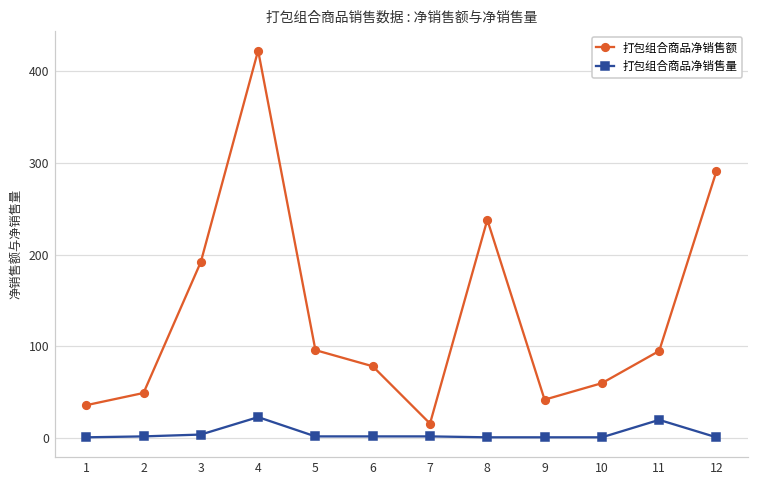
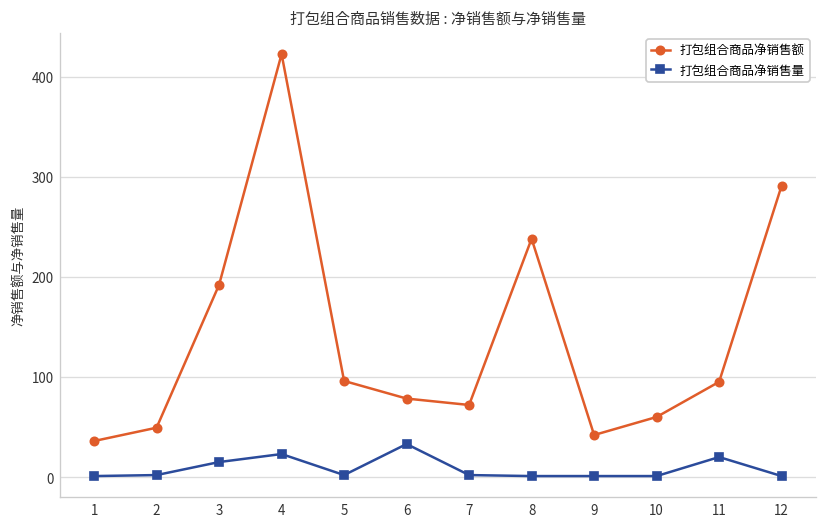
打包组合商品净销售量, 3: 0 -> 20
打包组合商品净销售量, 6: 0 -> 30
打包组合商品净销售额, 7: 20 -> 70
